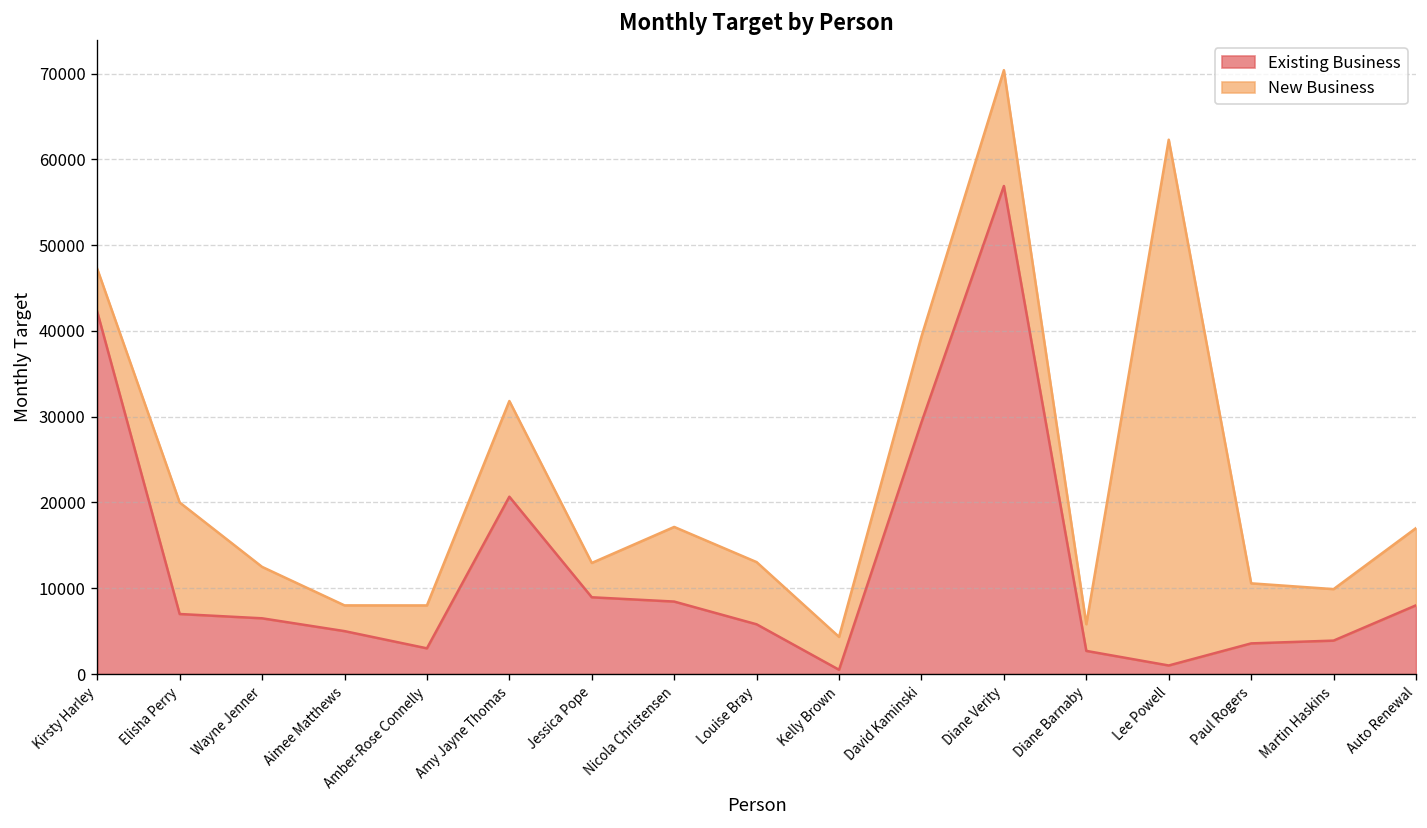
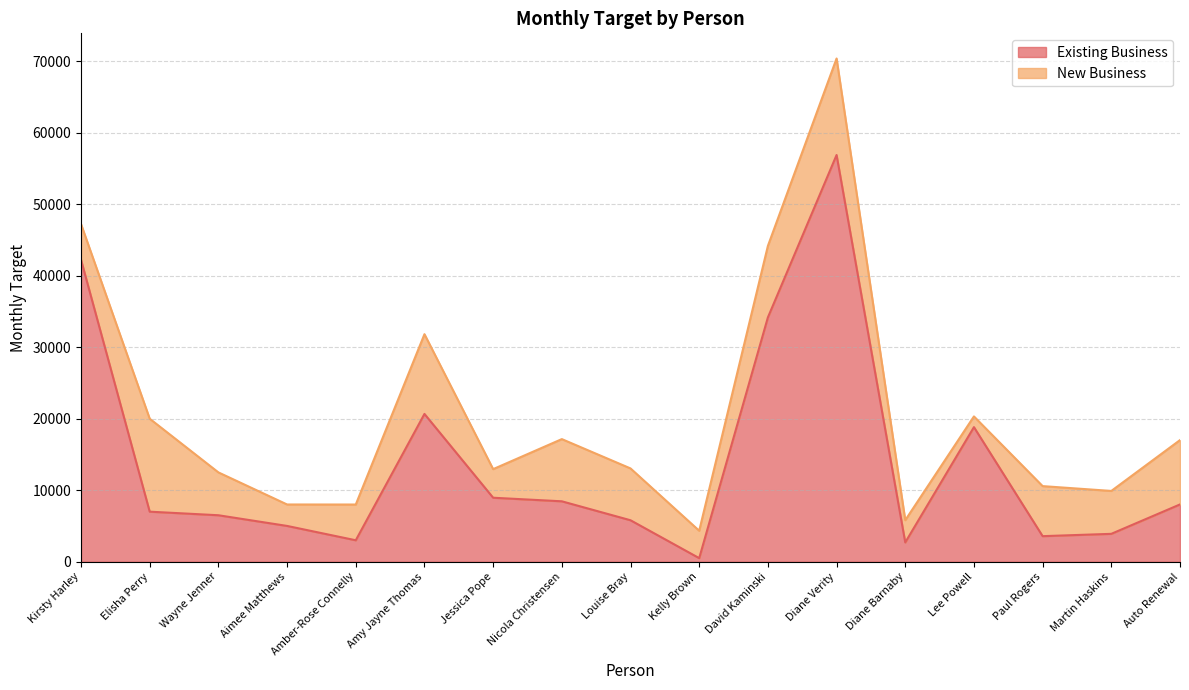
Existing Business, David Kaminski: 29000 -> 34000
Existing Business, Lee Powell: 1000 -> 19000
New Business, Lee Powell: 61000 -> 2000
